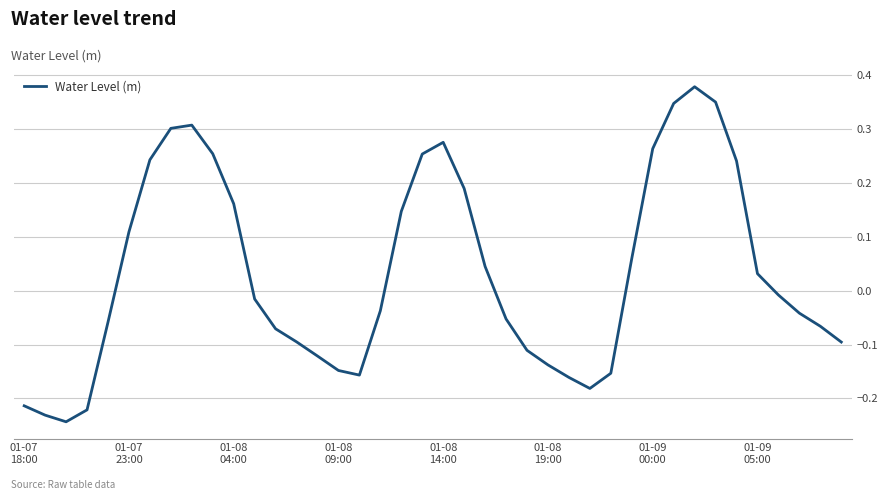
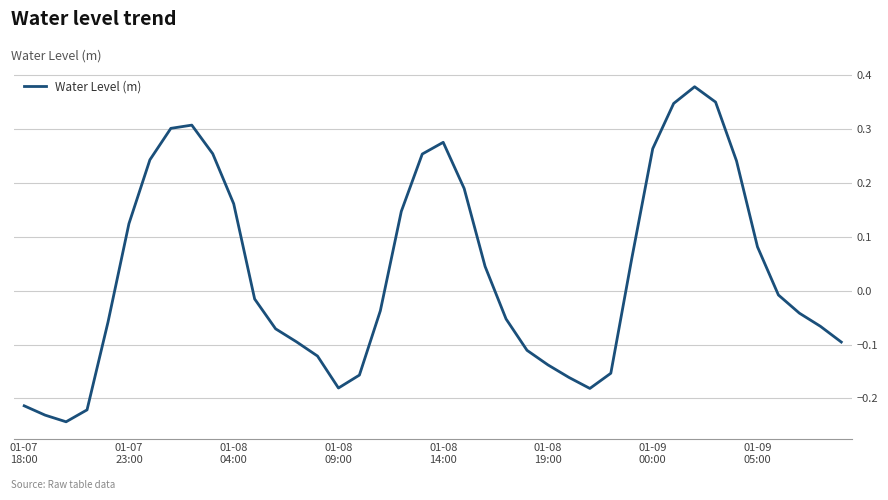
01-07 23:00: 0.11 -> 0.12
01-08 09:00: -0.15 -> -0.18
01-09 05:00: 0.03 -> 0.08
